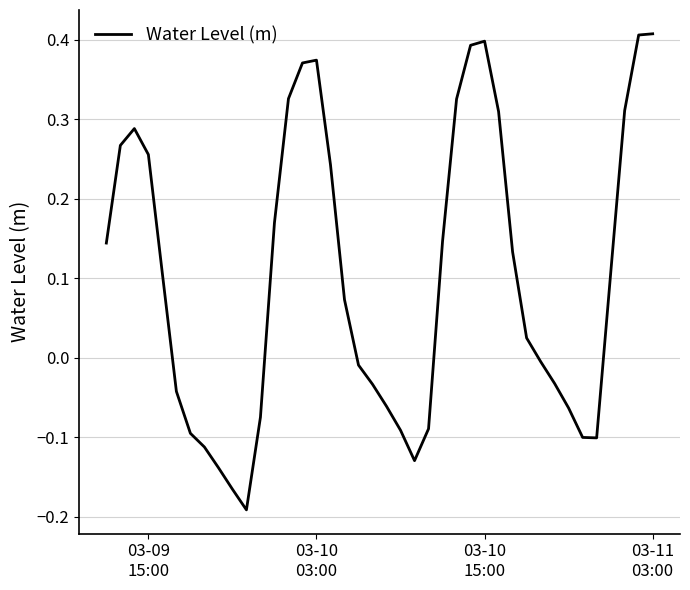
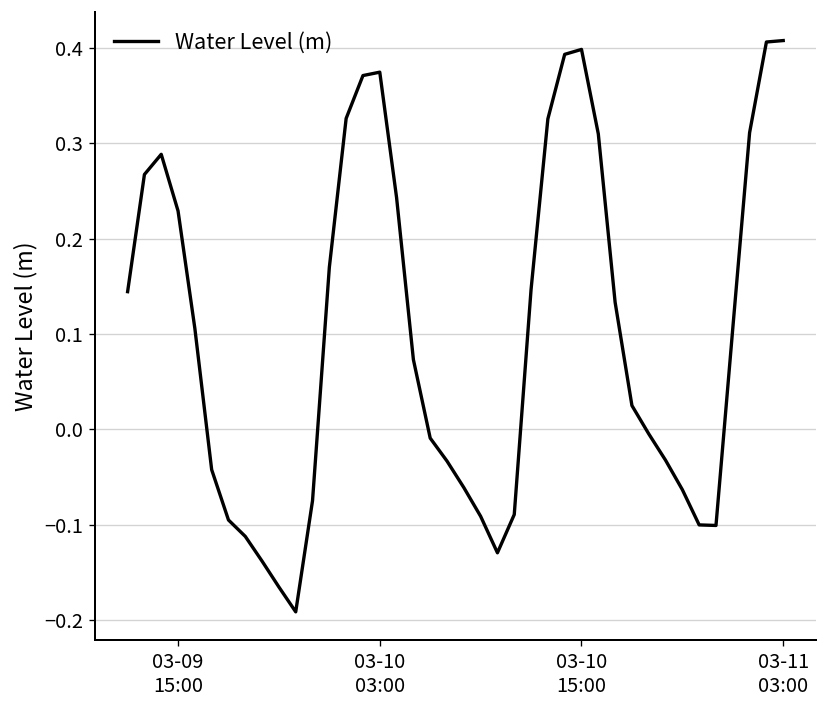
03-09 15:00: 0.26 -> 0.23
